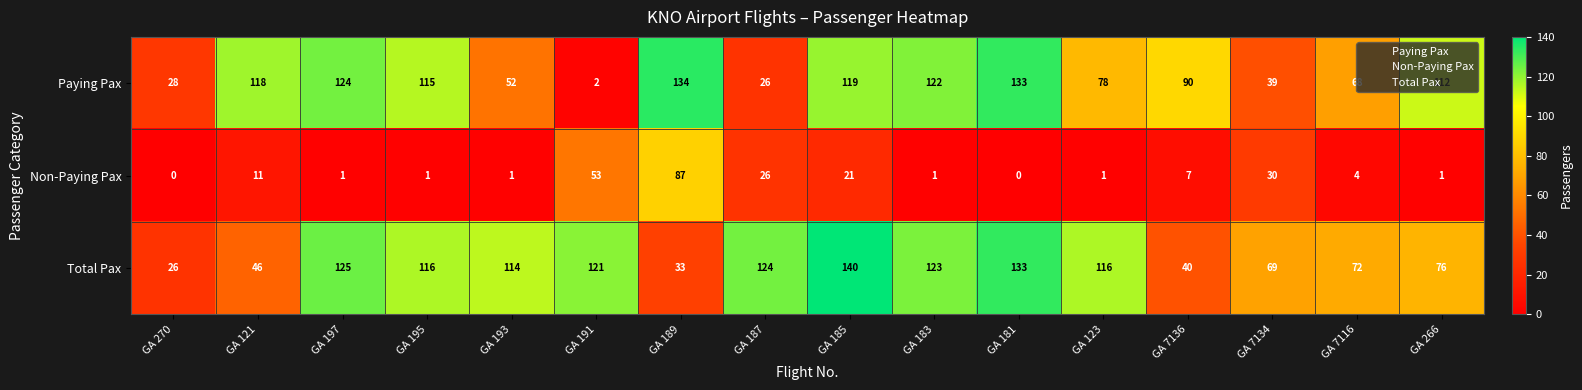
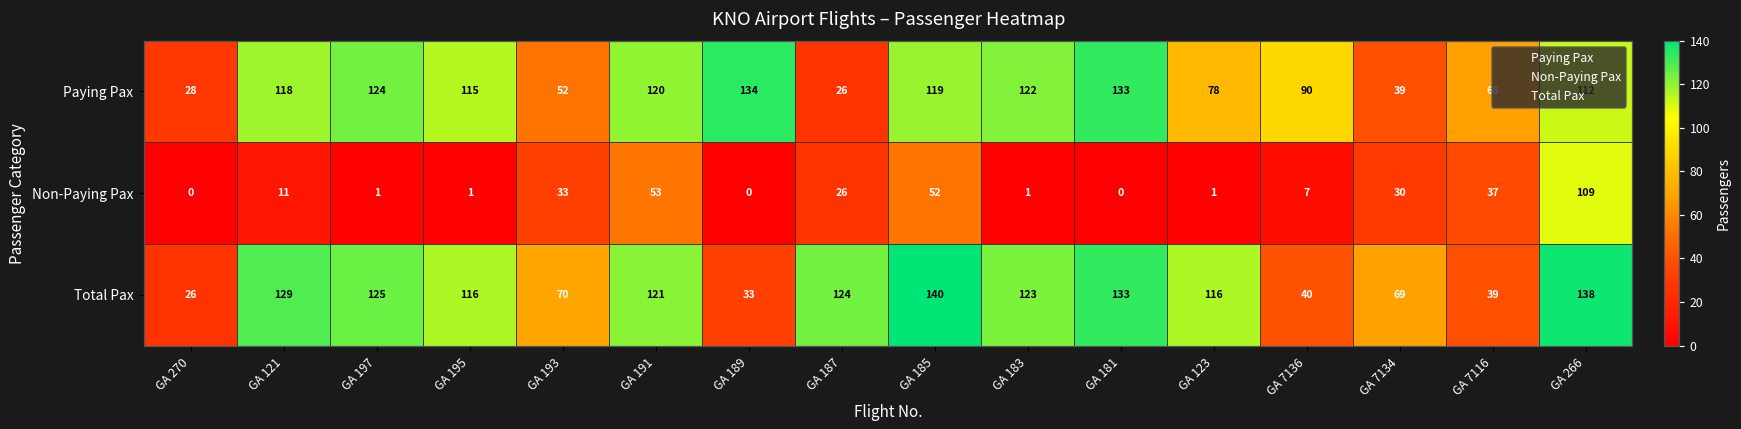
Paying Pax, GA 191: 2 -> 120
Non-Paying Pax, GA 193: 1 -> 33
Non-Paying Pax, GA 189: 87 -> 0
Non-Paying Pax, GA 185: 21 -> 52
Non-Paying Pax, GA 7116: 4 -> 37
Non-Paying Pax, GA 266: 1 -> 109
Total Pax, GA 121: 46 -> 129
Total Pax, GA 193: 114 -> 70
Total Pax, GA 7116: 72 -> 39
Total Pax, GA 266: 76 -> 138
